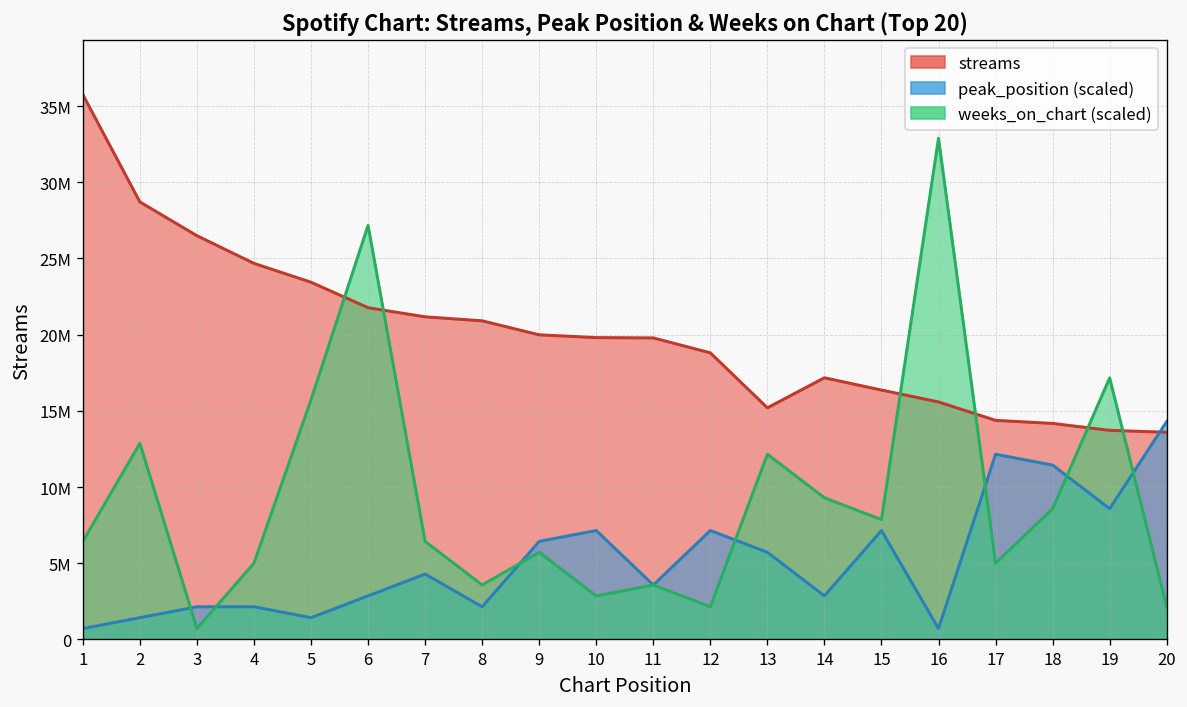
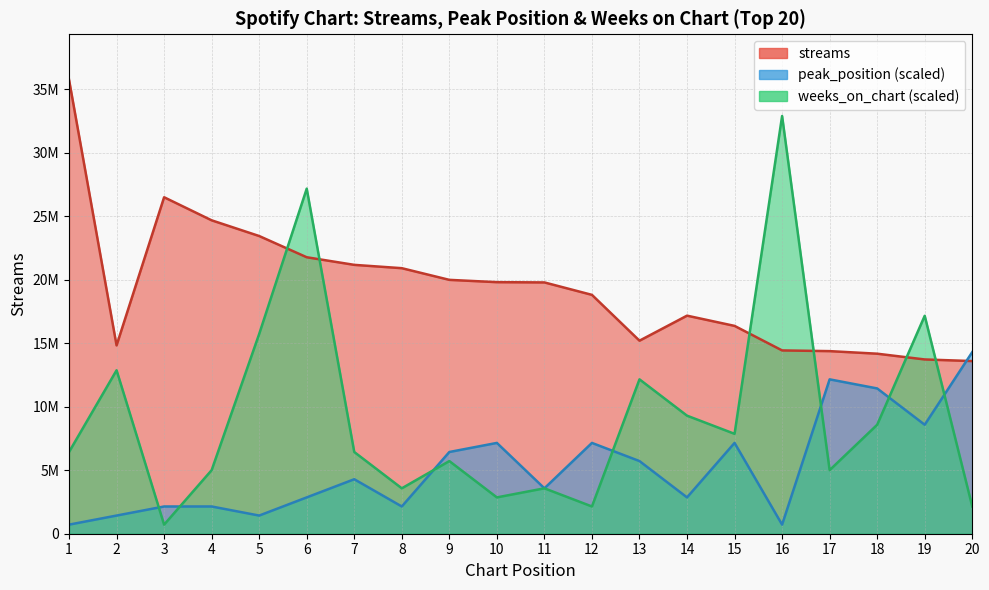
streams, 2: 28700000 -> 14800000
streams, 16: 15600000 -> 14400000
